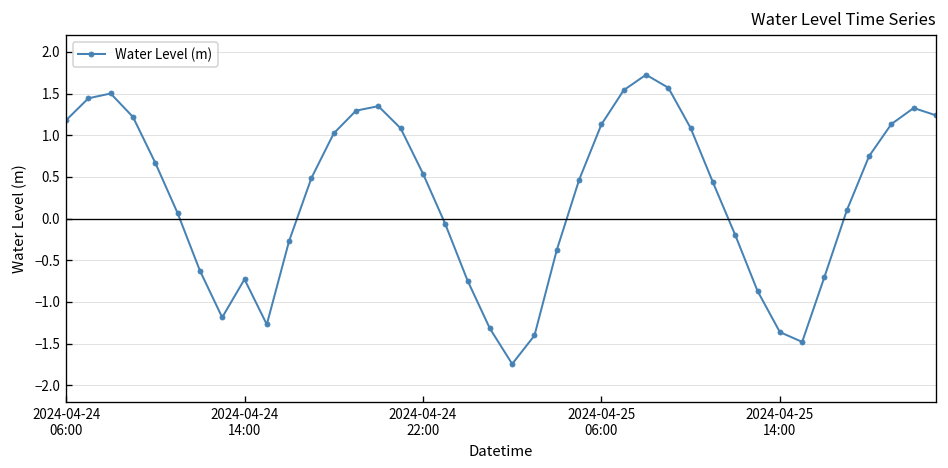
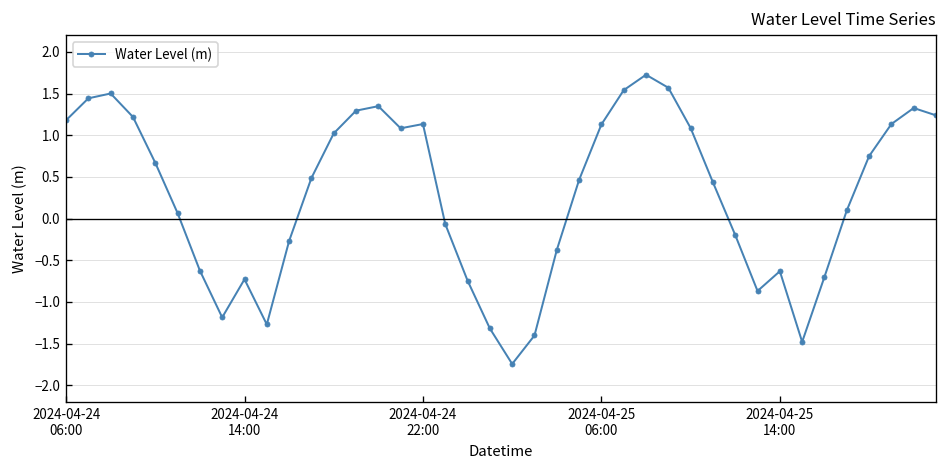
2024-04-24 22:00: 0.5 -> 1.1
2024-04-25 14:00: -1.4 -> -0.6
